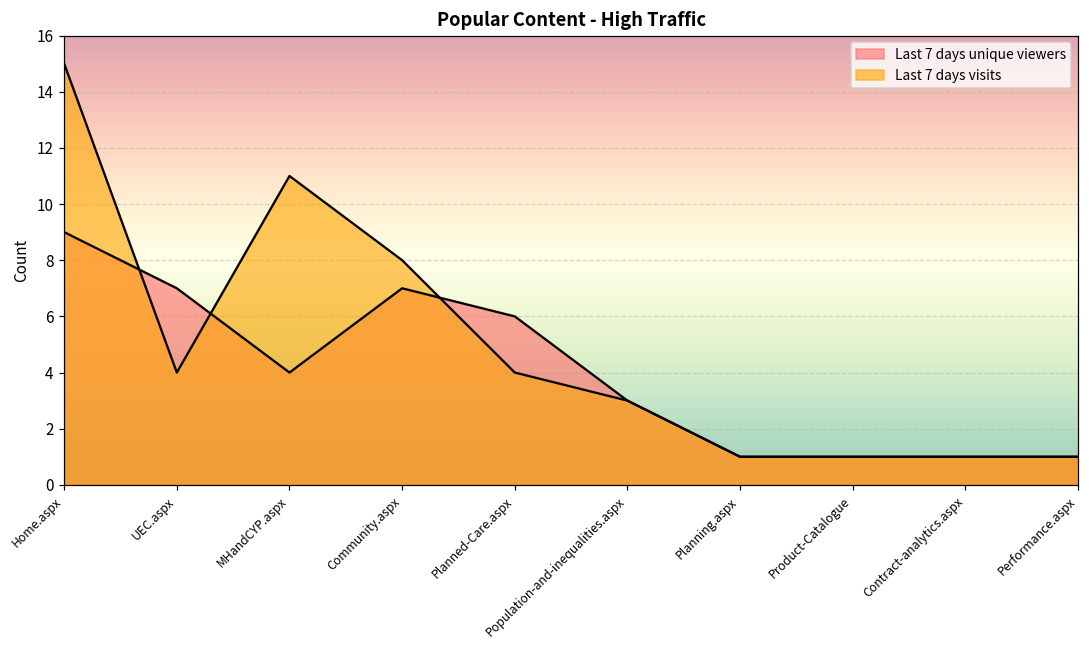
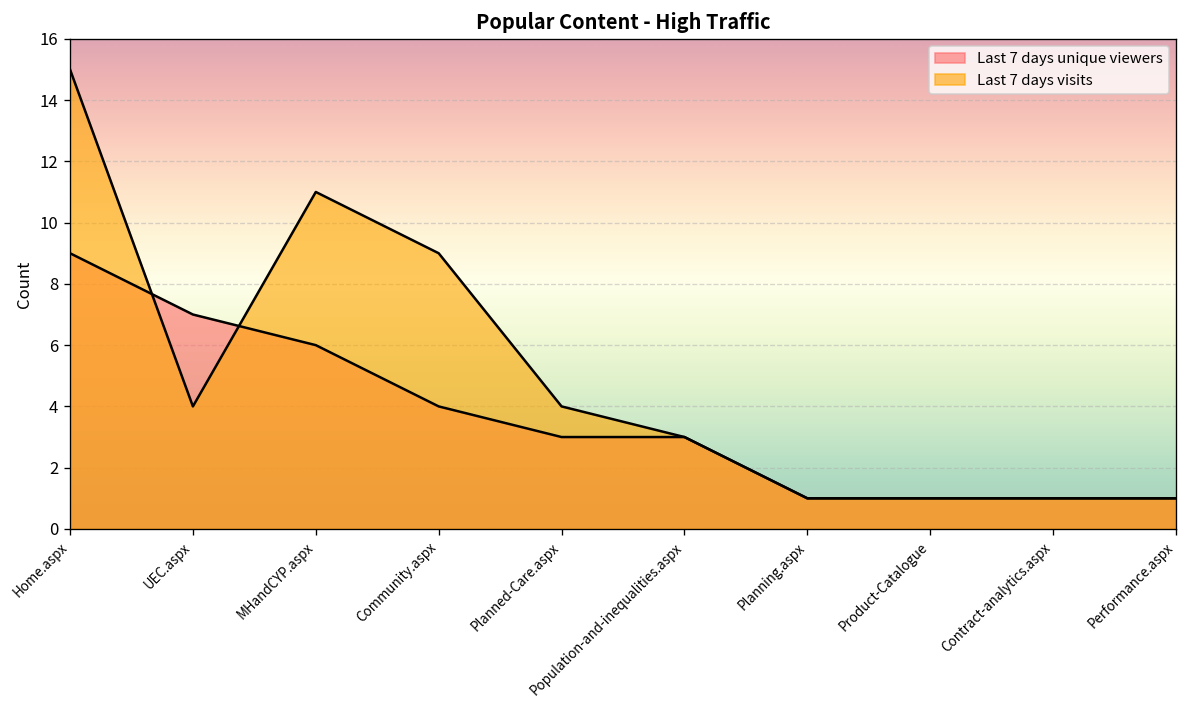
Last 7 days unique viewers, MHandCYP.aspx: 4 -> 6
Last 7 days unique viewers, Community.aspx: 7 -> 4
Last 7 days visits, Community.aspx: 8 -> 9
Last 7 days unique viewers, Planned-Care.aspx: 6 -> 3
